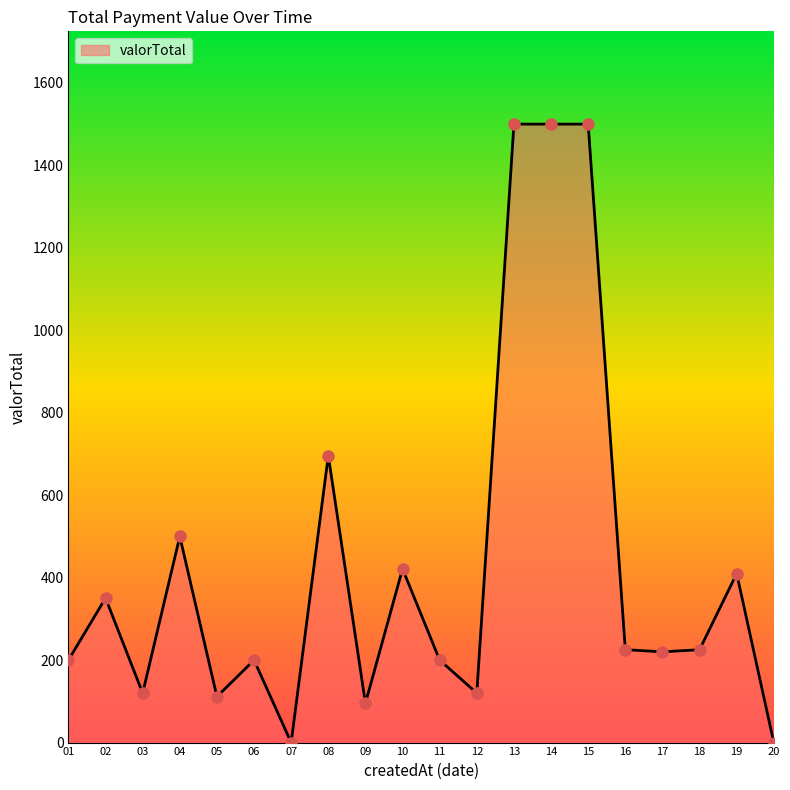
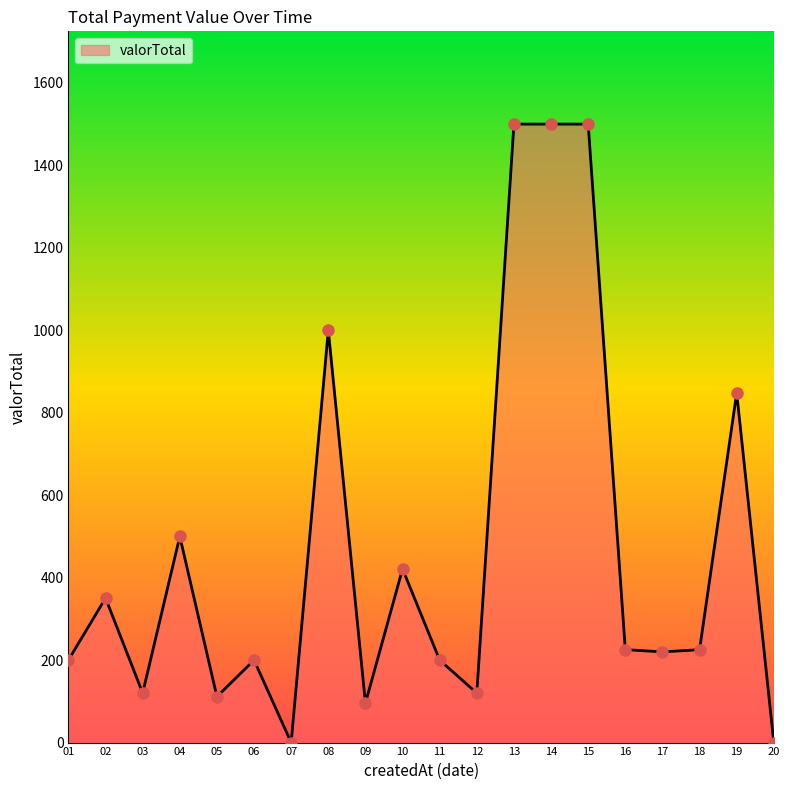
08: 700 -> 1000
19: 410 -> 850
